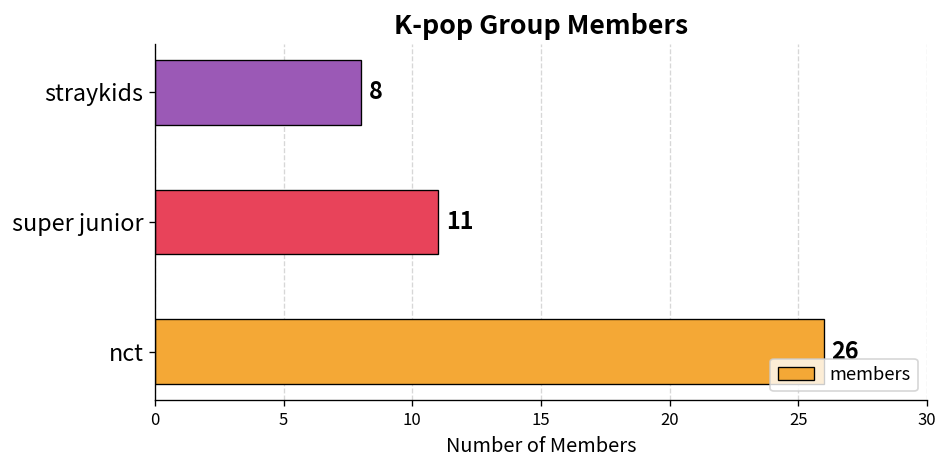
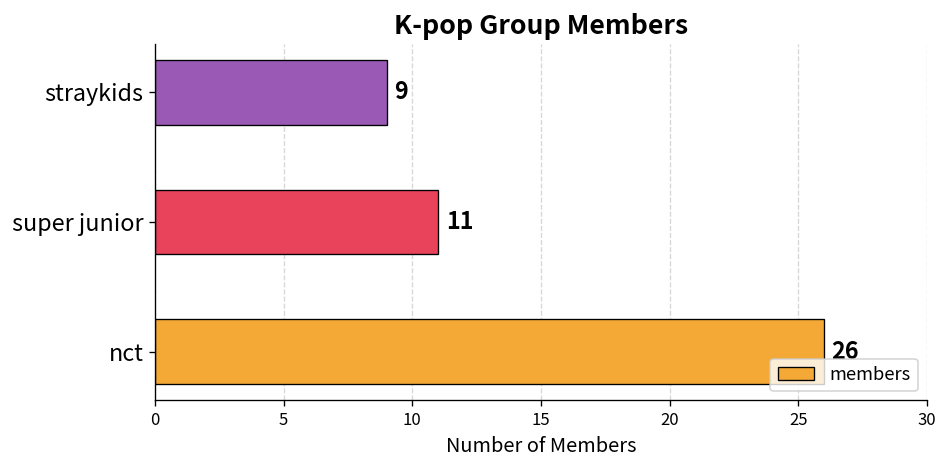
straykids: 8 -> 9
